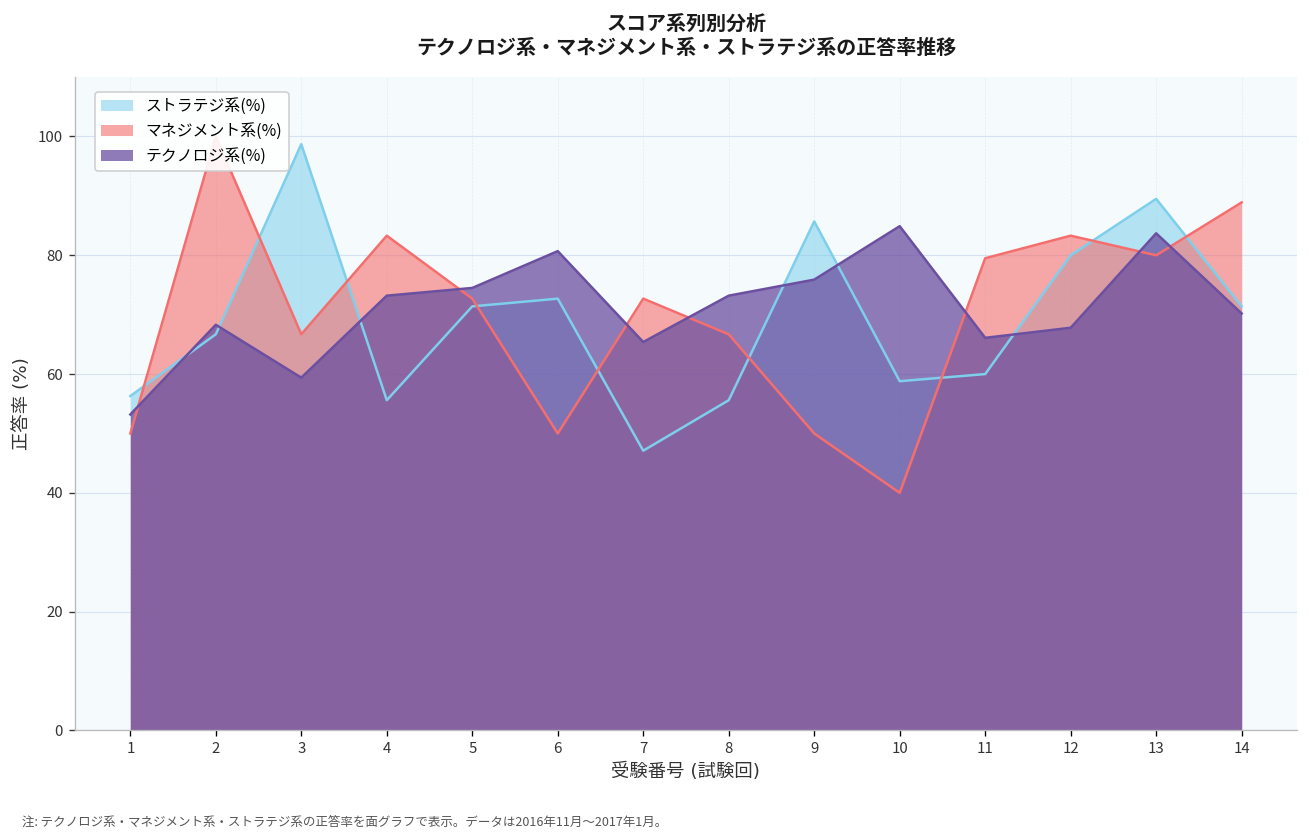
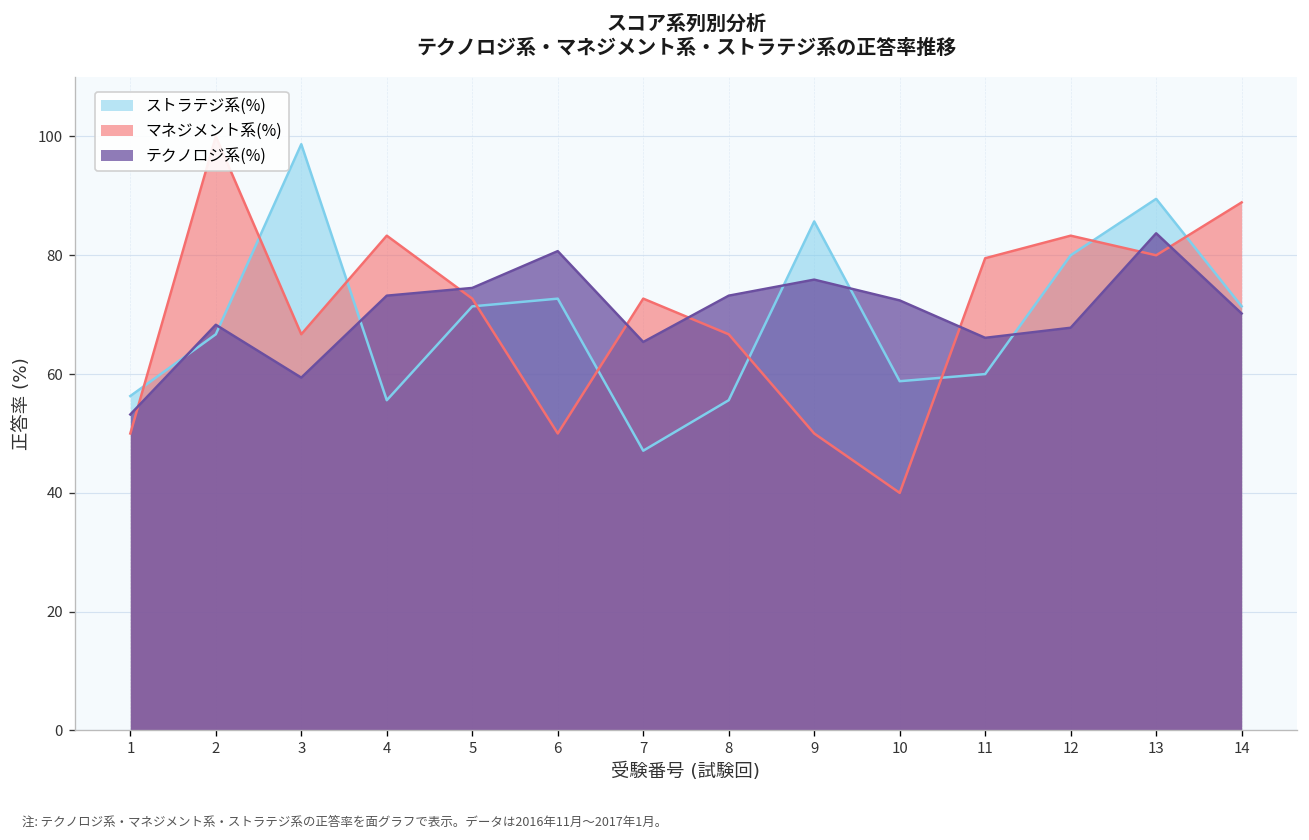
テクノロジ系(%), 10: 85 -> 72
